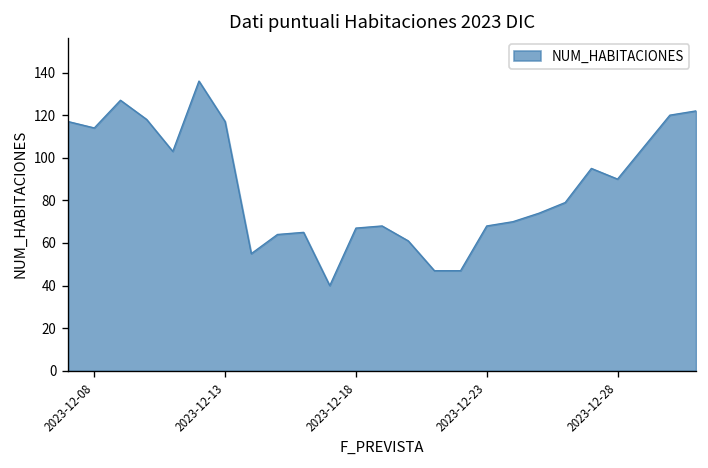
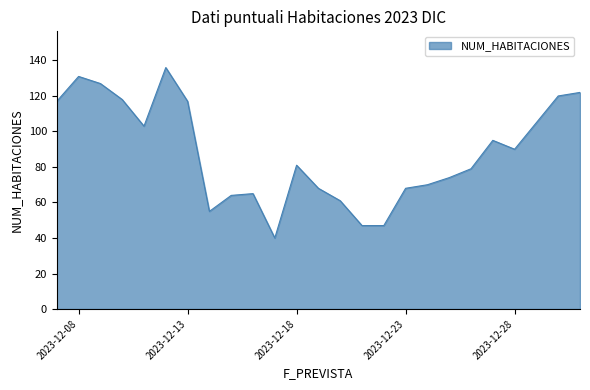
2023-12-08: 114 -> 131
2023-12-18: 67 -> 81
